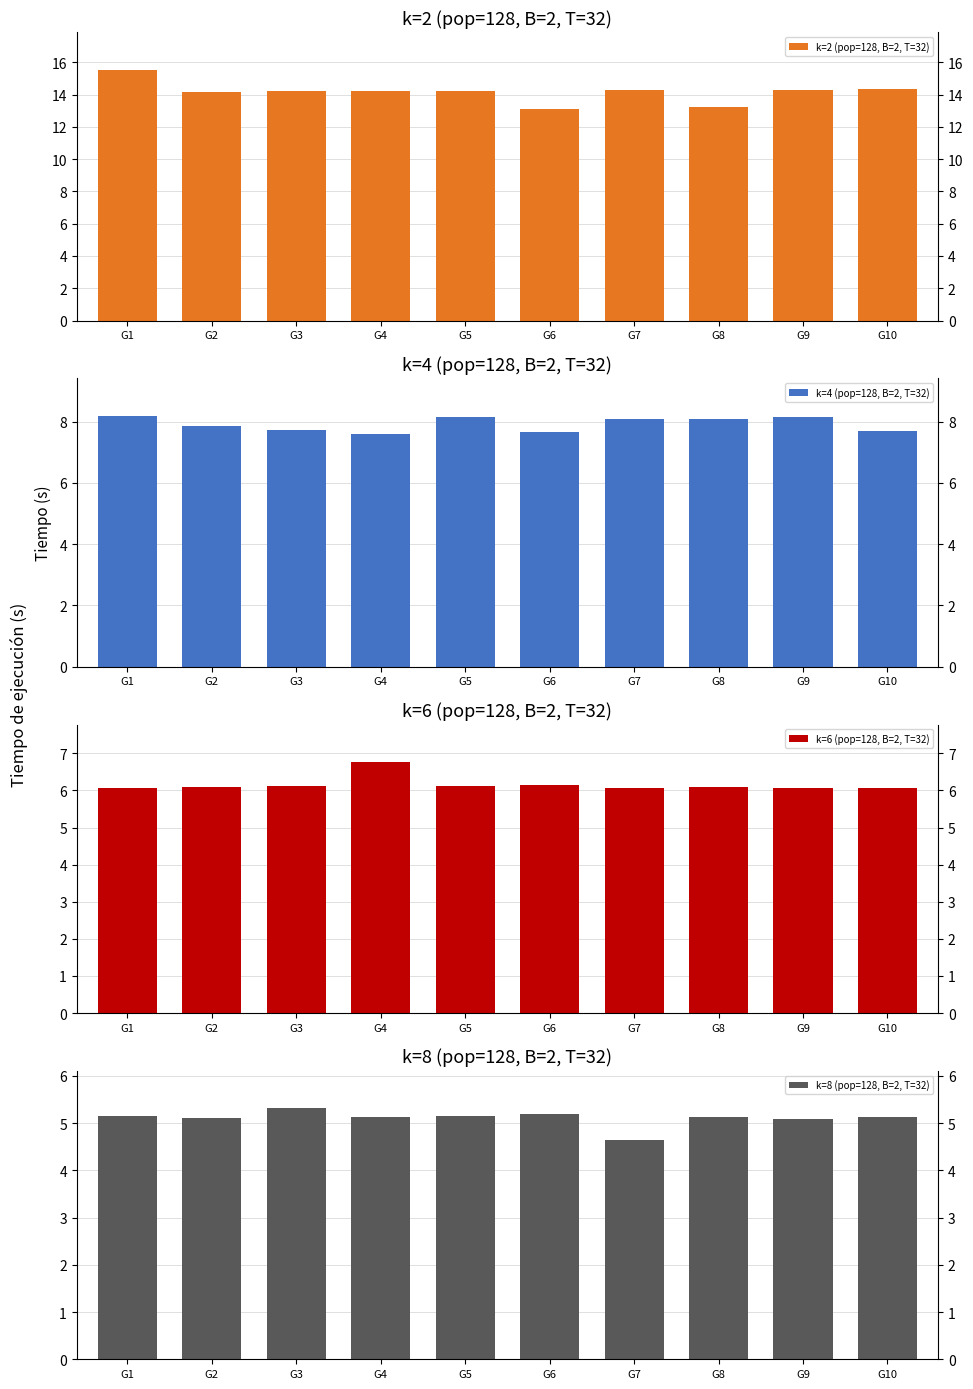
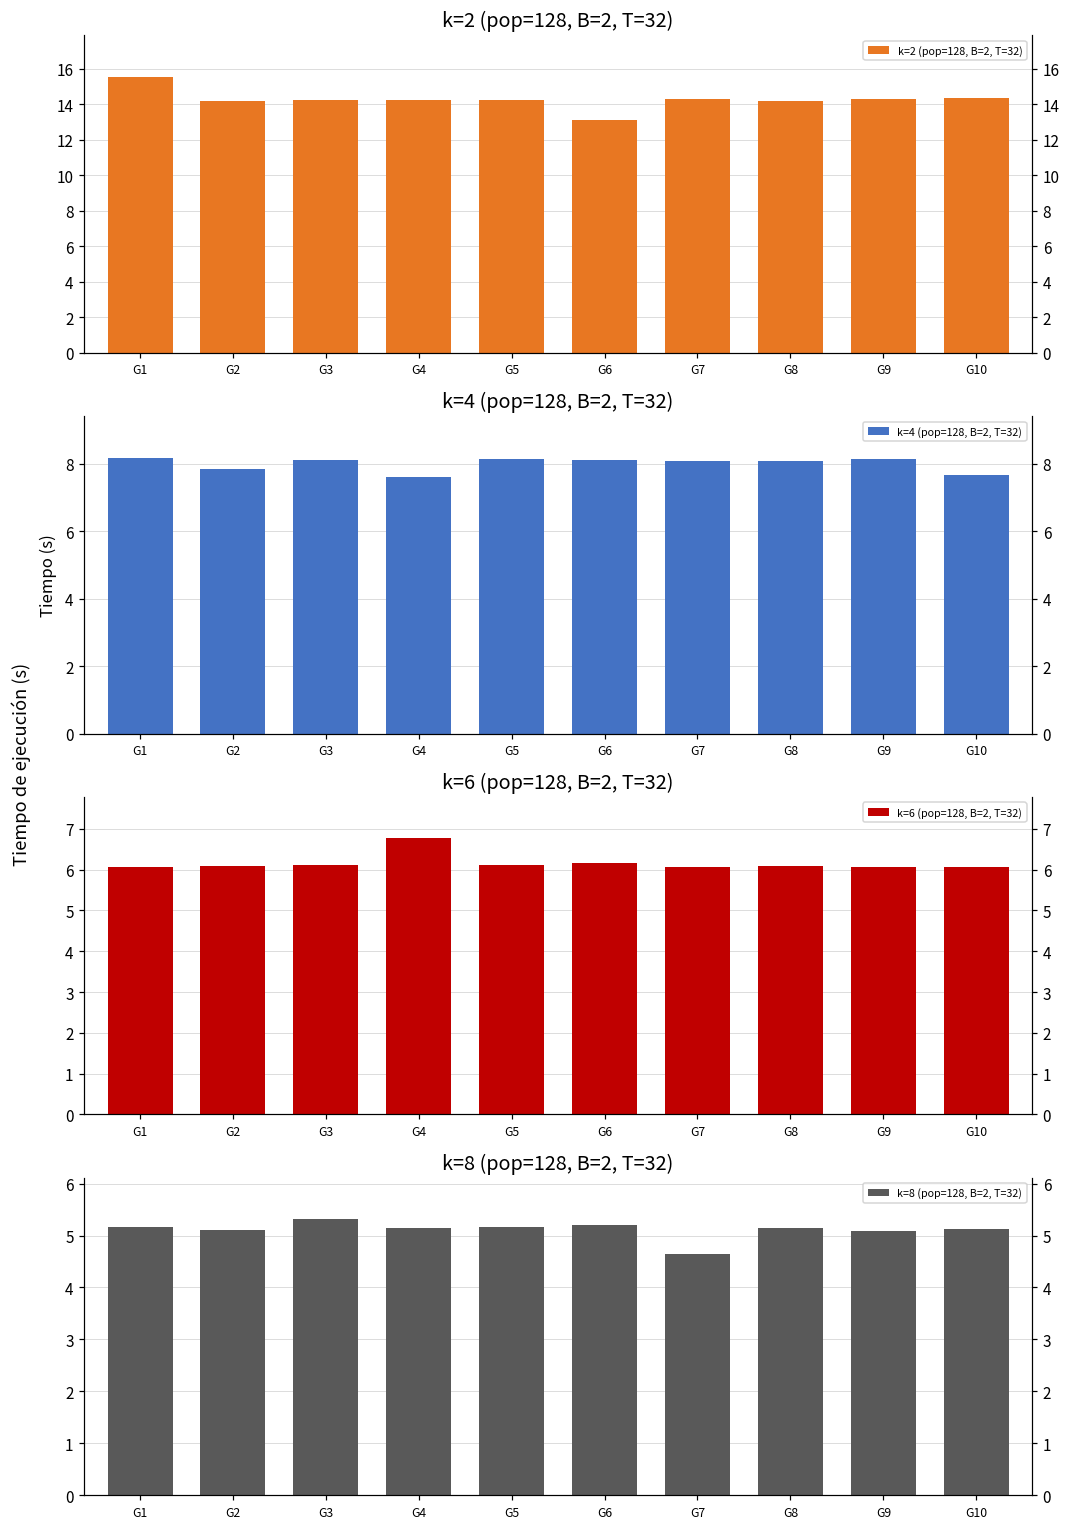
k=2 (pop=128, B=2, T=32), G8: 13.2 -> 14.2
k=4 (pop=128, B=2, T=32), G3: 7.7 -> 8.1
k=4 (pop=128, B=2, T=32), G6: 7.7 -> 8.1
